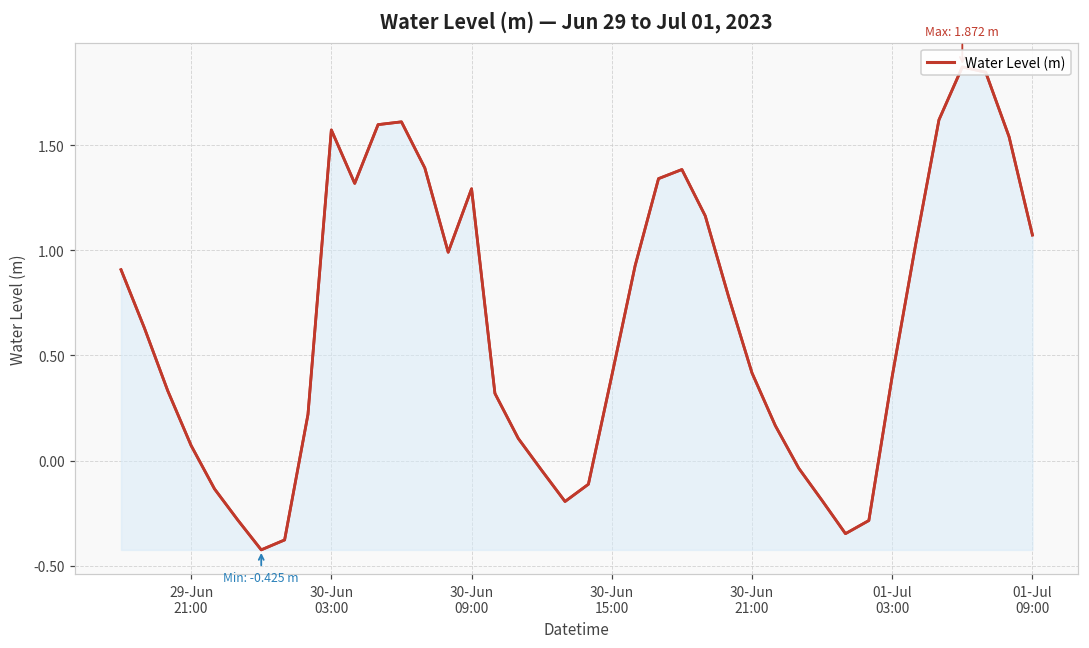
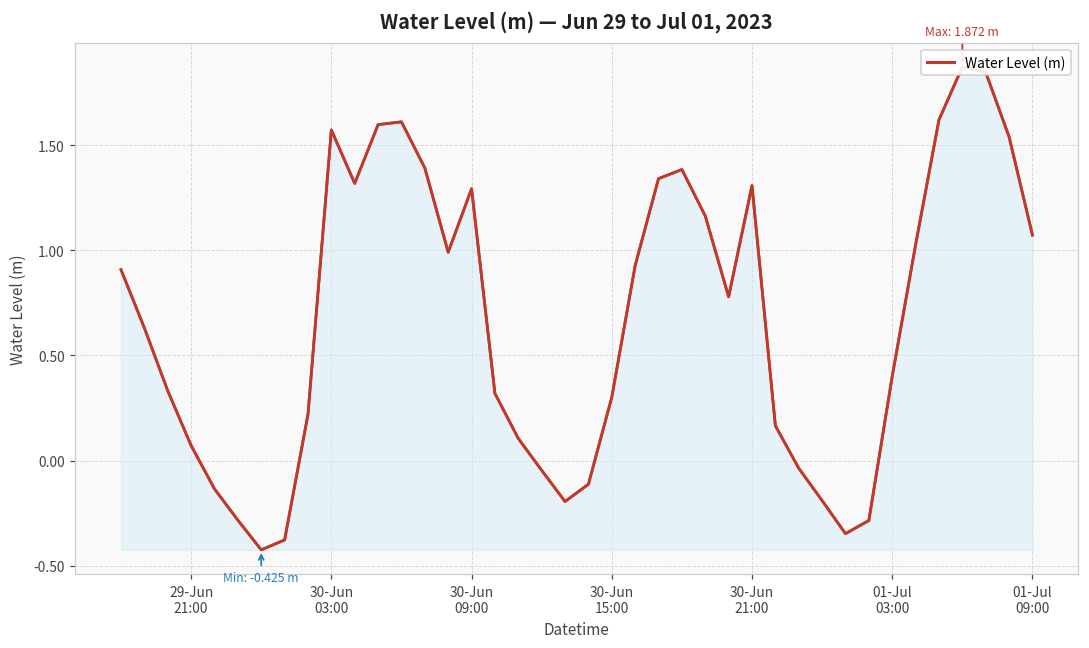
30-Jun 15:00: 0.40 -> 0.30
30-Jun 21:00: 0.42 -> 1.31
